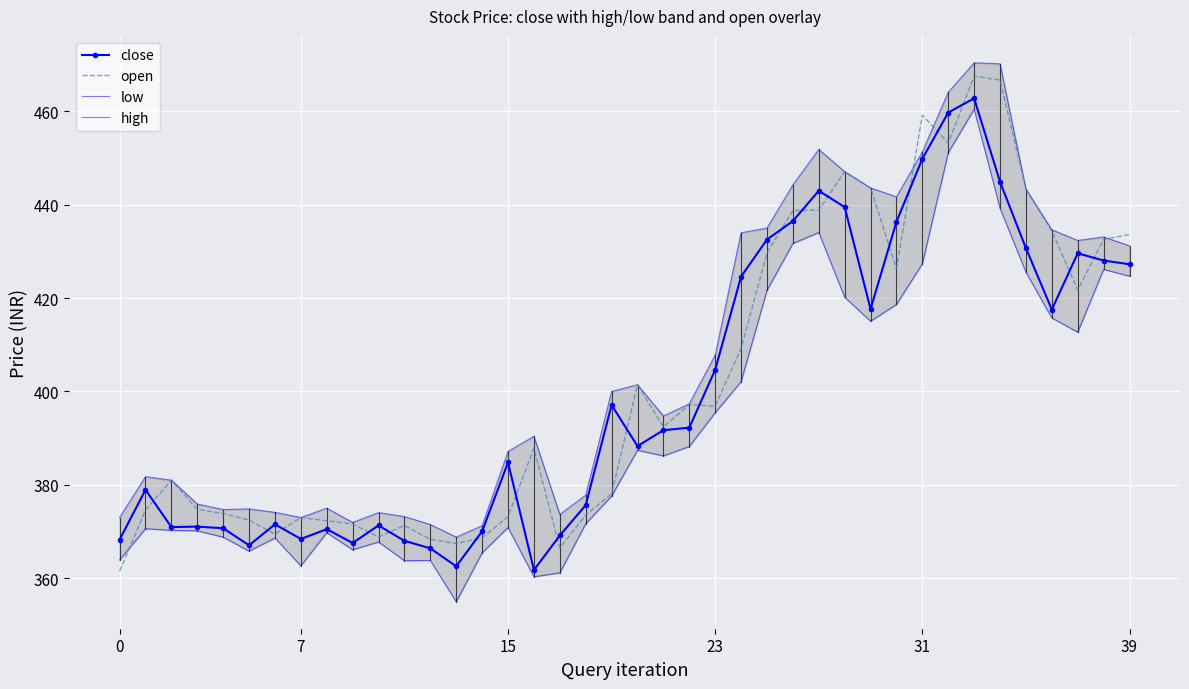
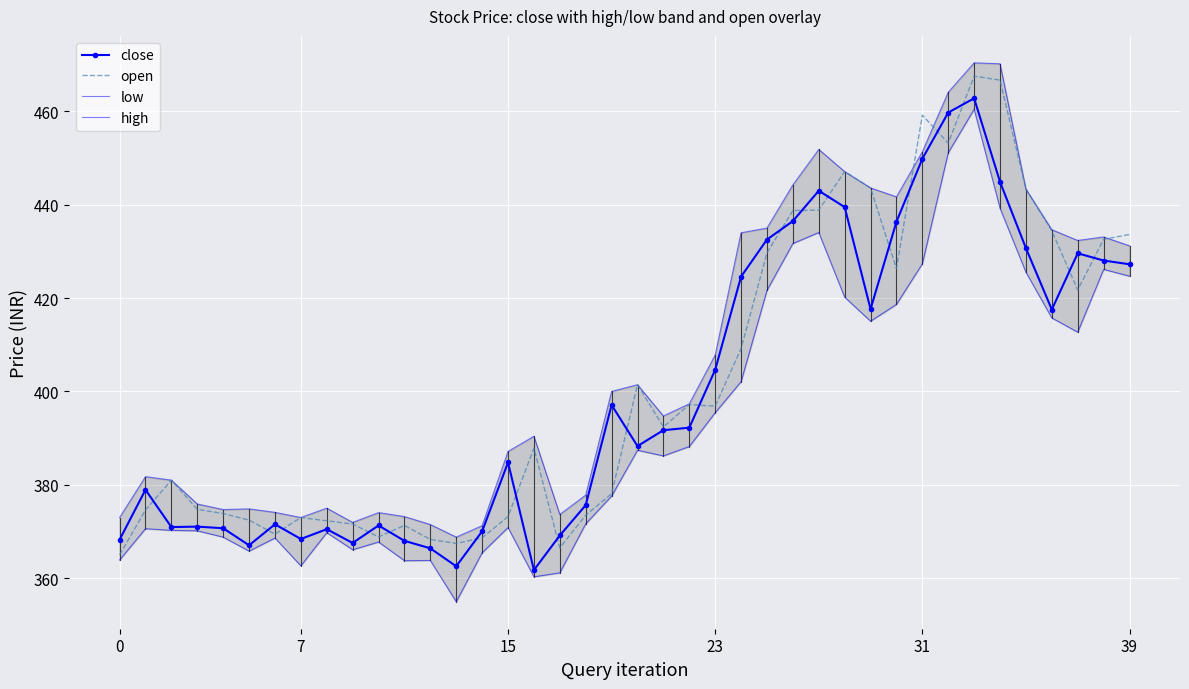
open, 0: 362 -> 365
